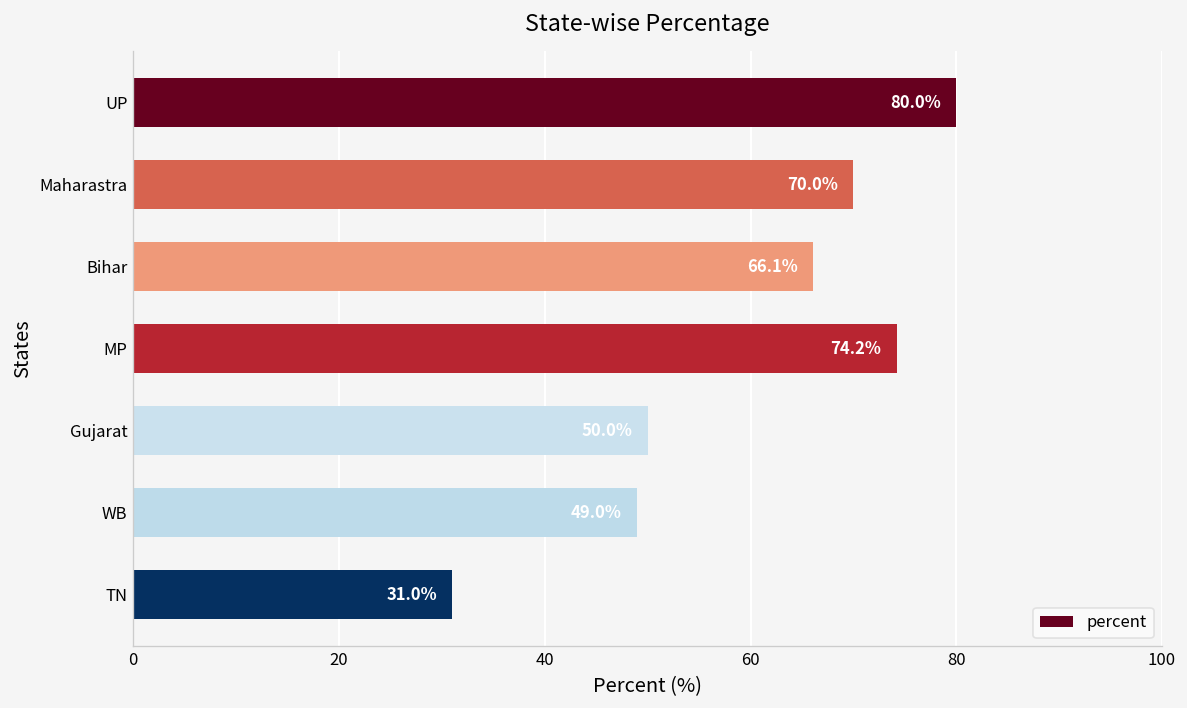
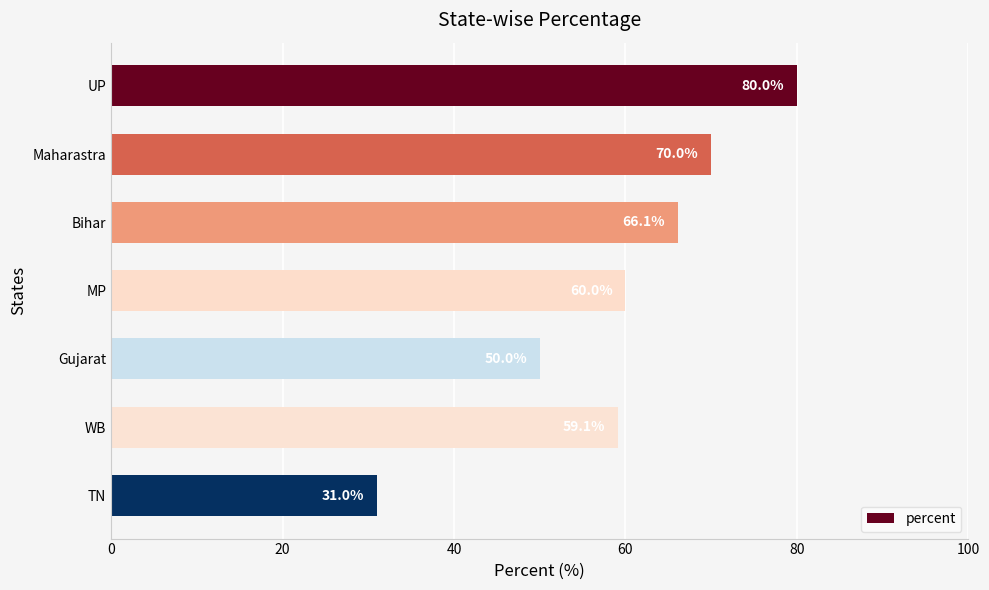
MP: 74.2% -> 60.0%
WB: 49 -> 59
